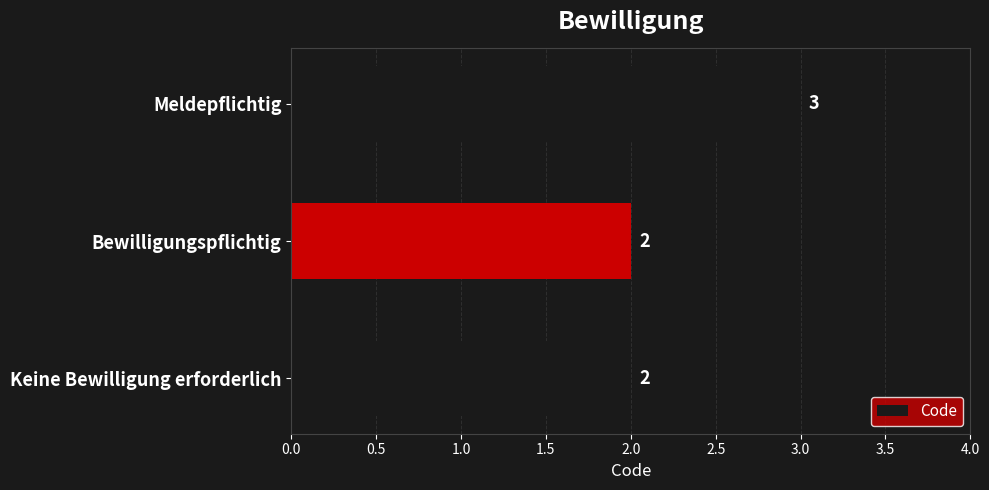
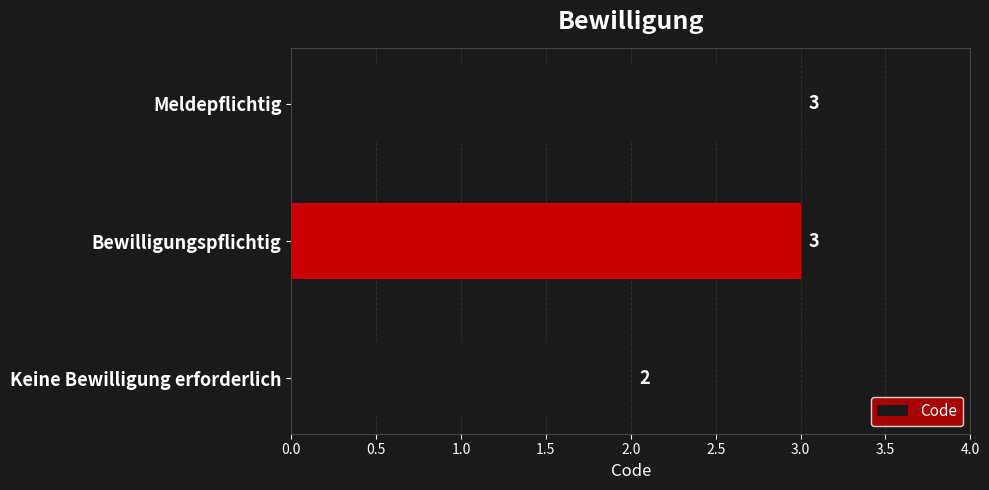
Bewilligungspflichtig: 2 -> 3
